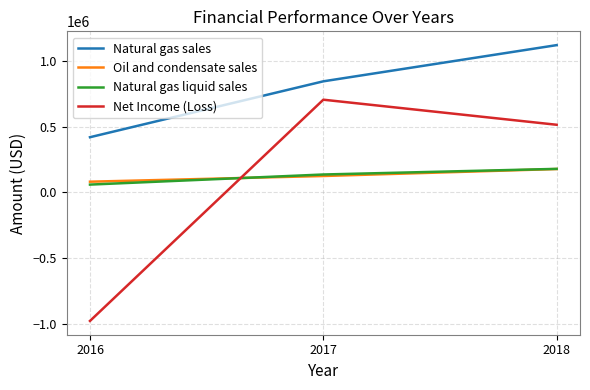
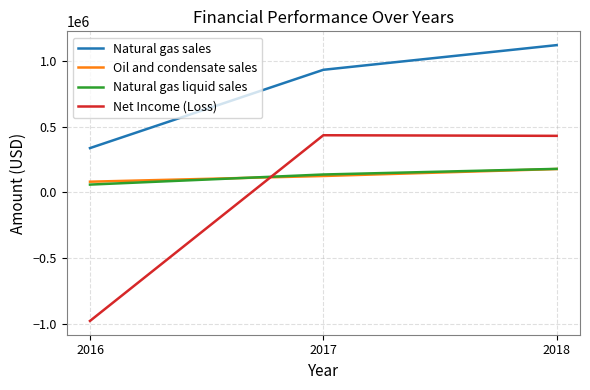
Natural gas sales, 2016: 420000 -> 340000
Natural gas sales, 2017: 850000 -> 930000
Net Income (Loss), 2017: 710000 -> 440000
Net Income (Loss), 2018: 510000 -> 430000
